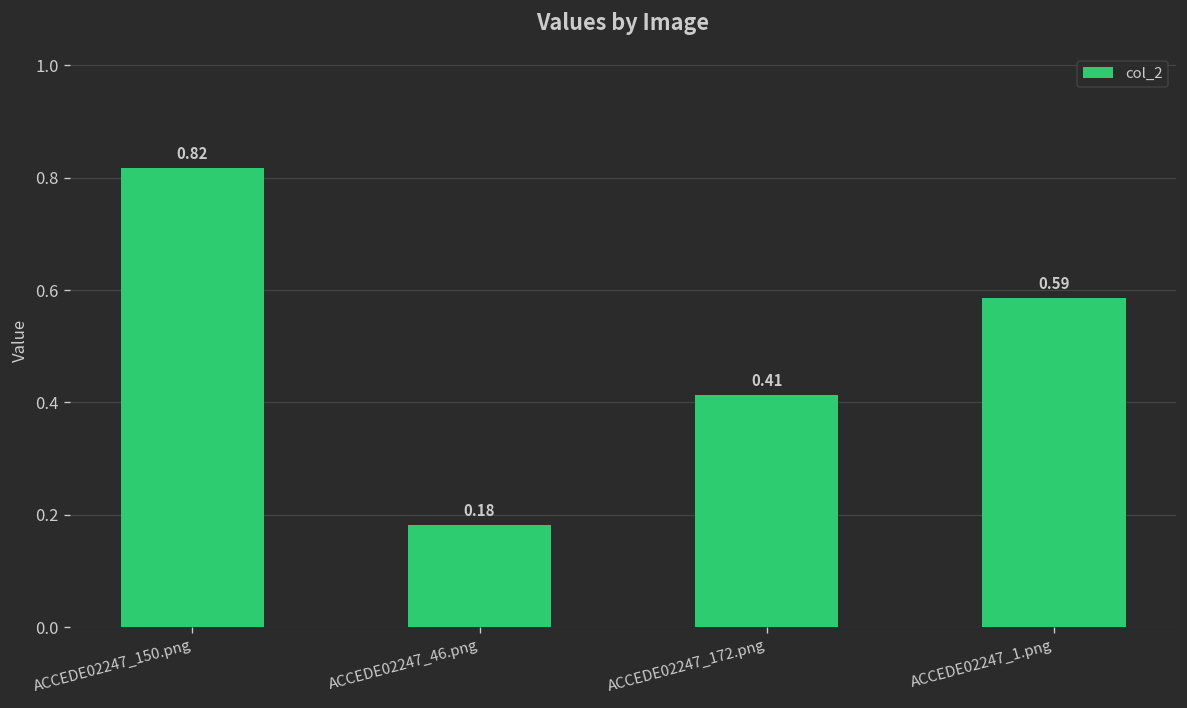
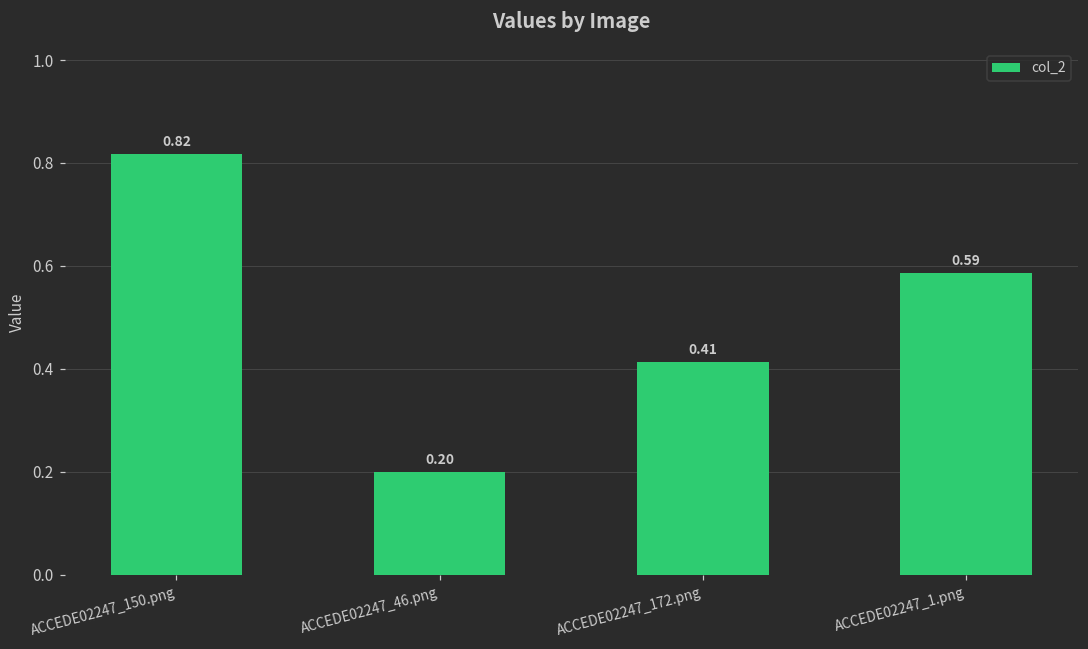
ACCEDE02247_46.png: 0.18 -> 0.20
